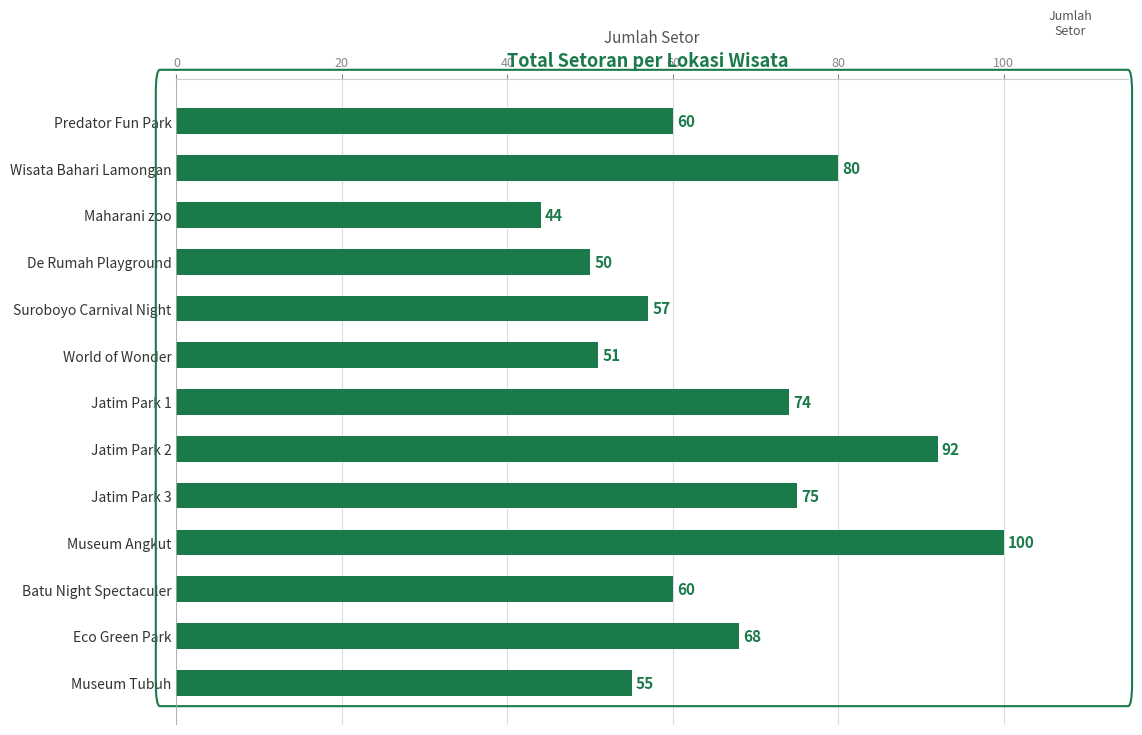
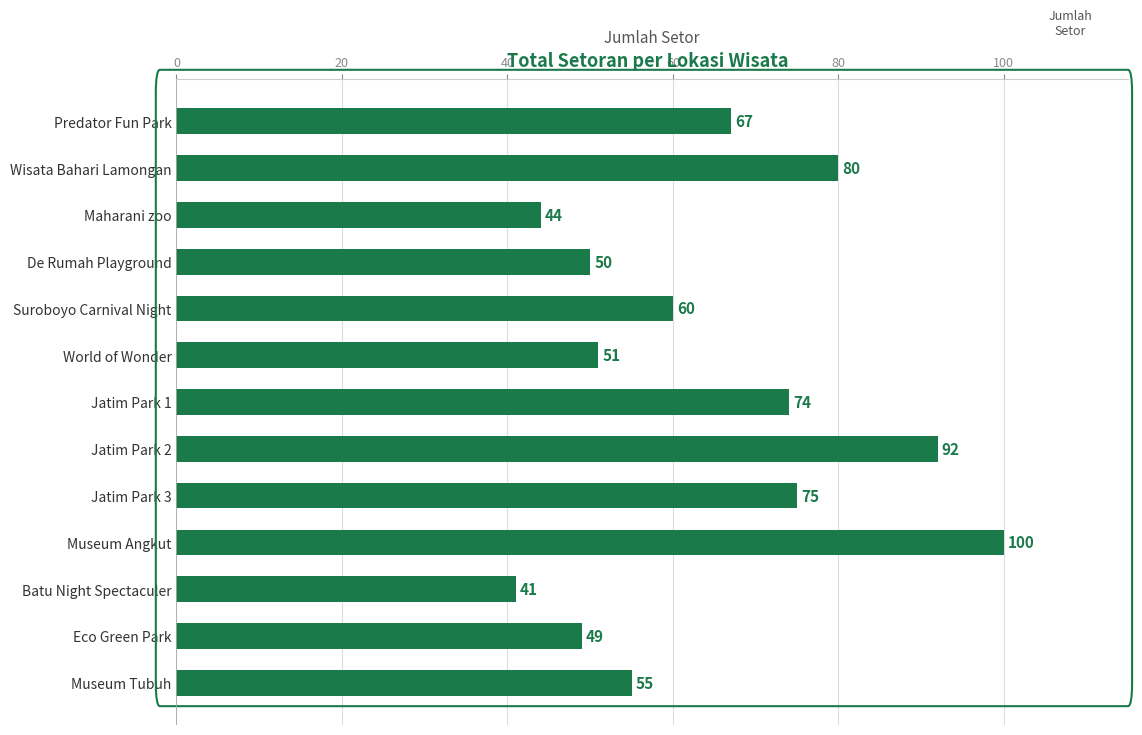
Predator Fun Park: 60 -> 67
Suroboyo Carnival Night: 57 -> 60
Batu Night Spectaculer: 60 -> 41
Eco Green Park: 68 -> 49
